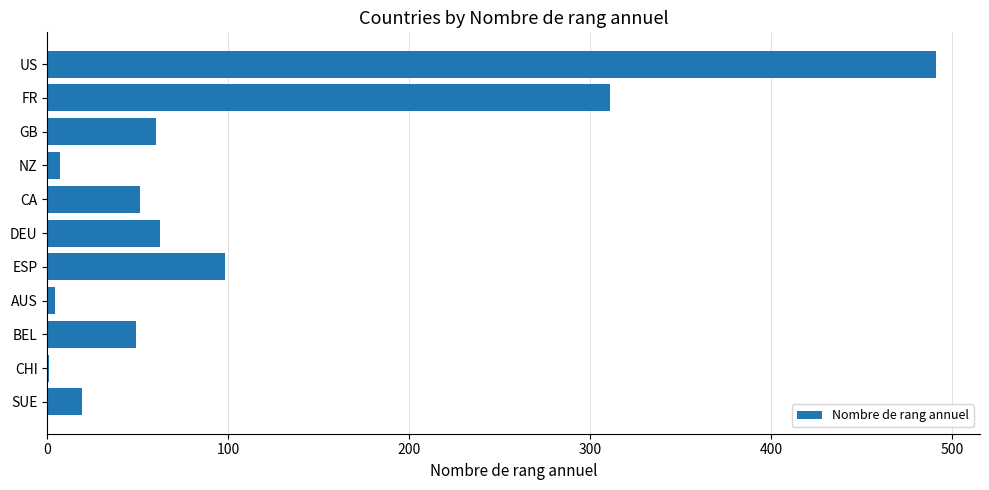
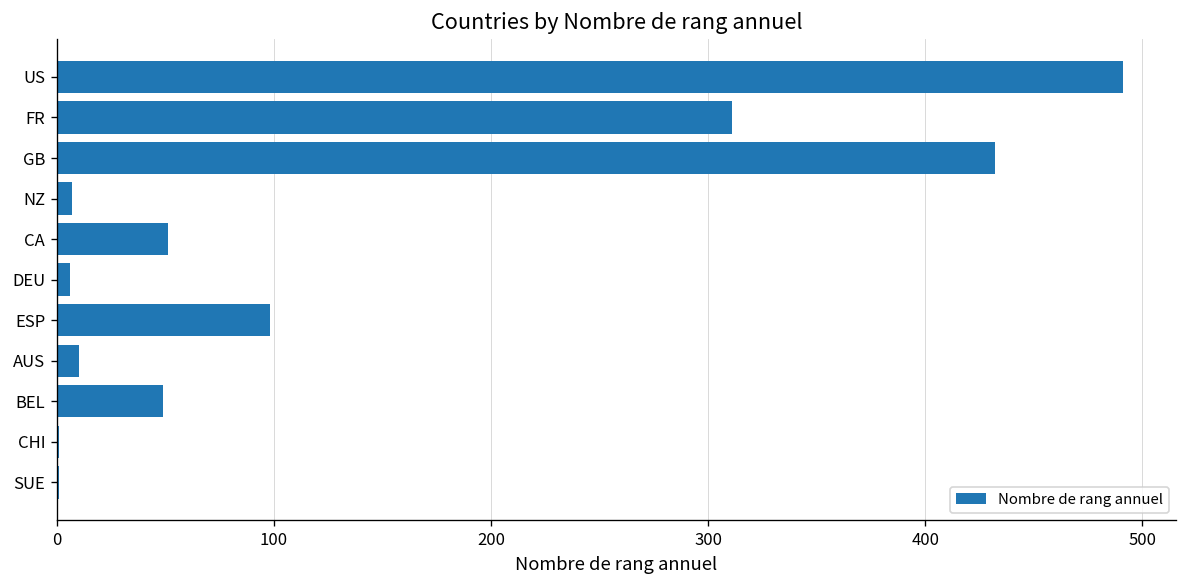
GB: 60 -> 432
DEU: 62 -> 6
AUS: 4 -> 10
SUE: 19 -> 1
